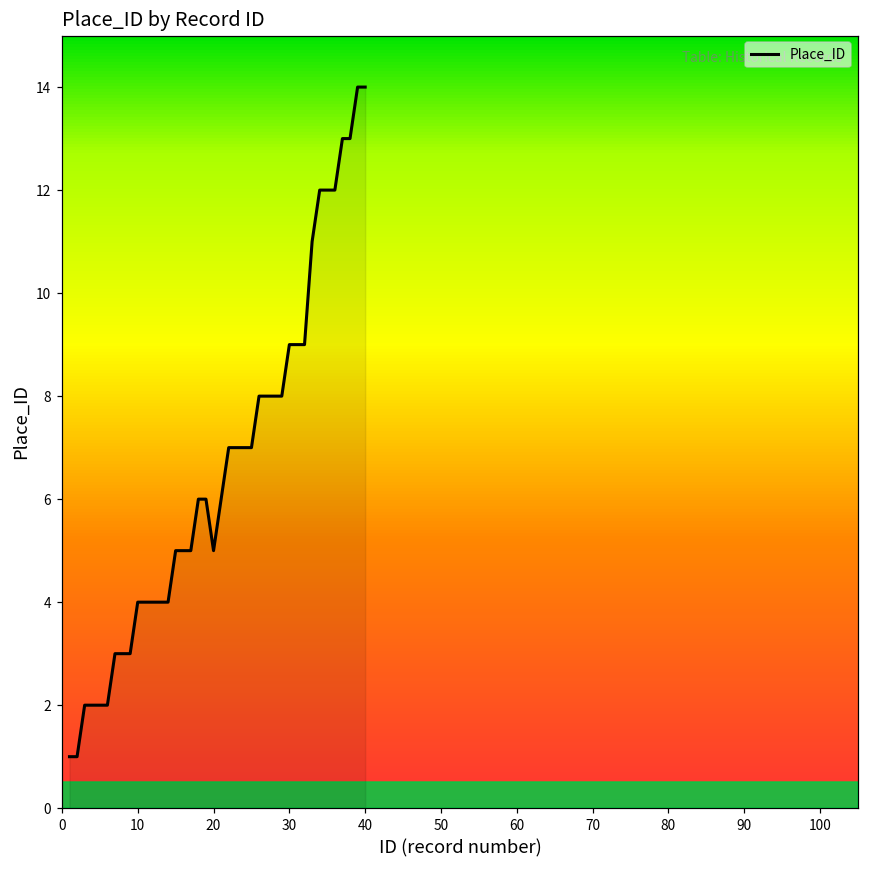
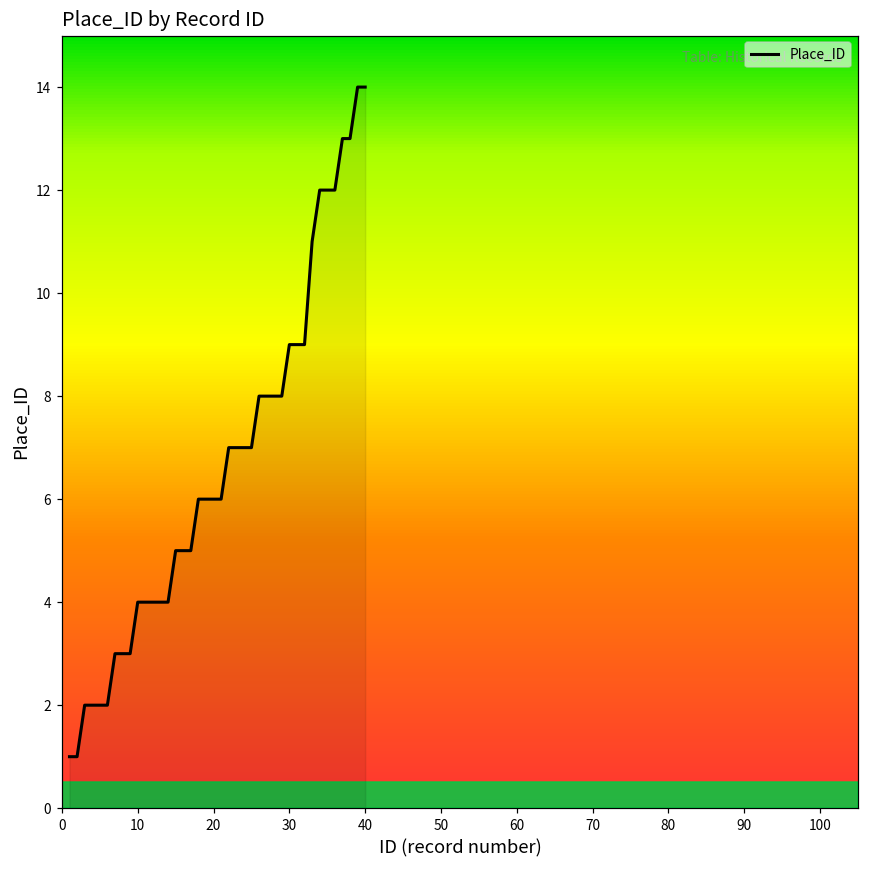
20: 5 -> 6
